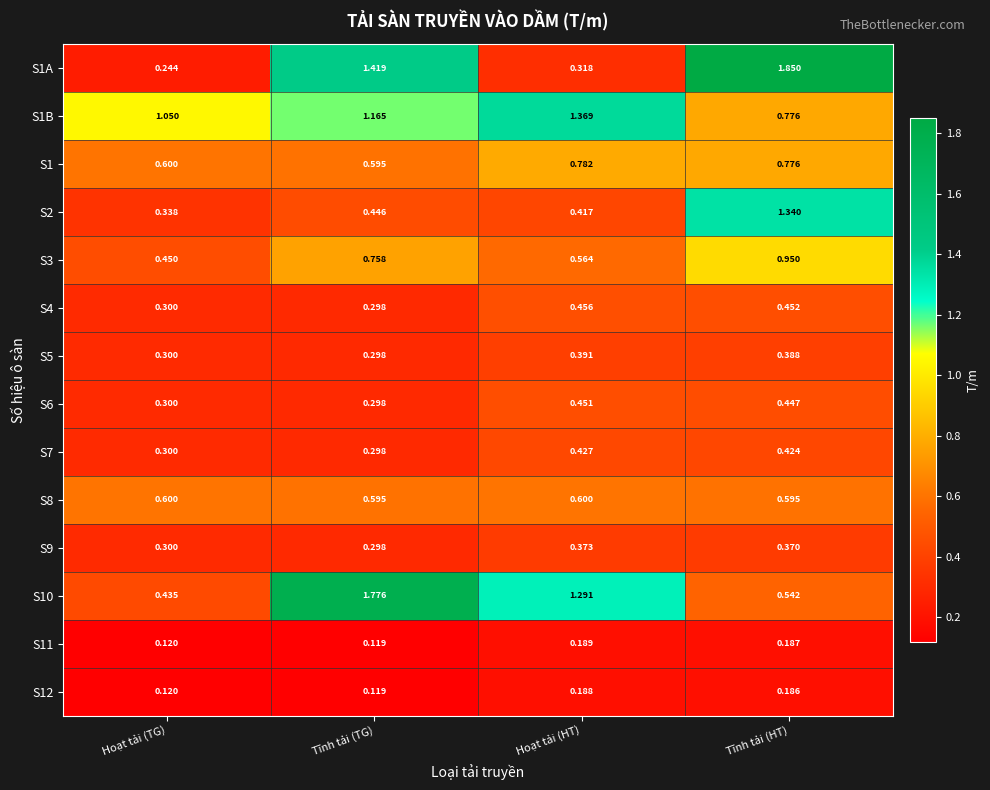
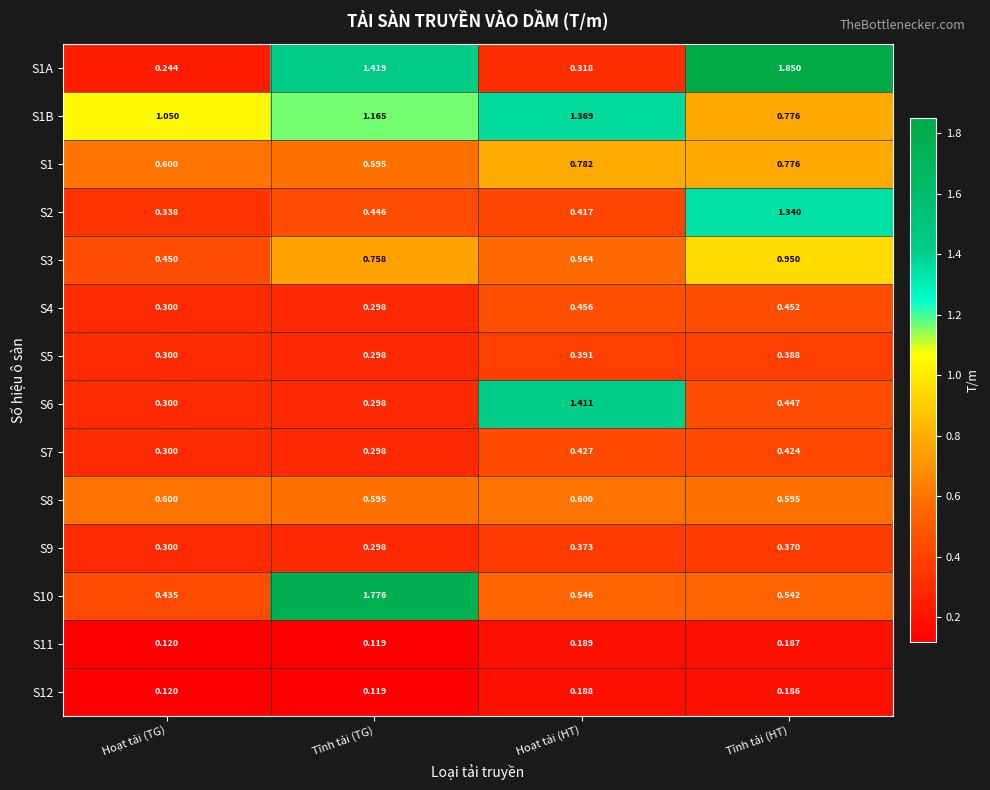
S6, Hoạt tải (HT): 0.451 -> 1.411
S10, Hoạt tải (HT): 1.291 -> 0.546
